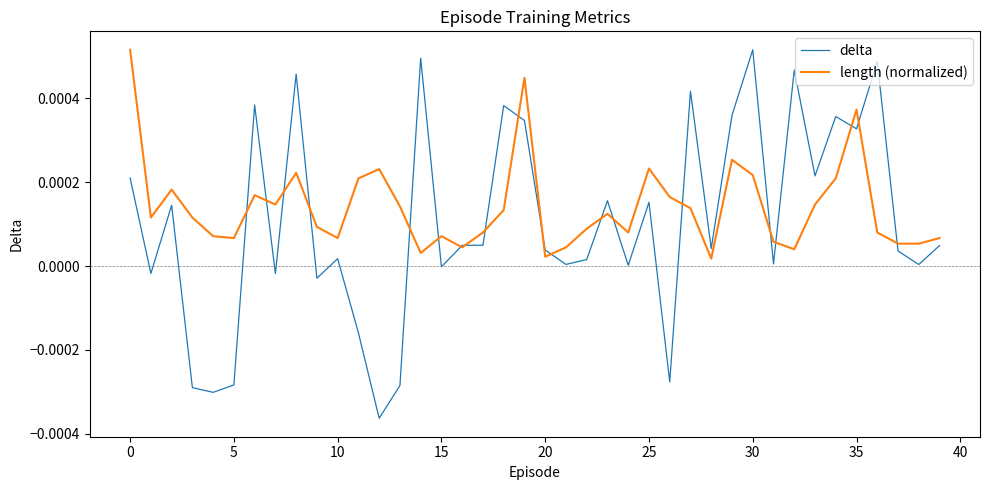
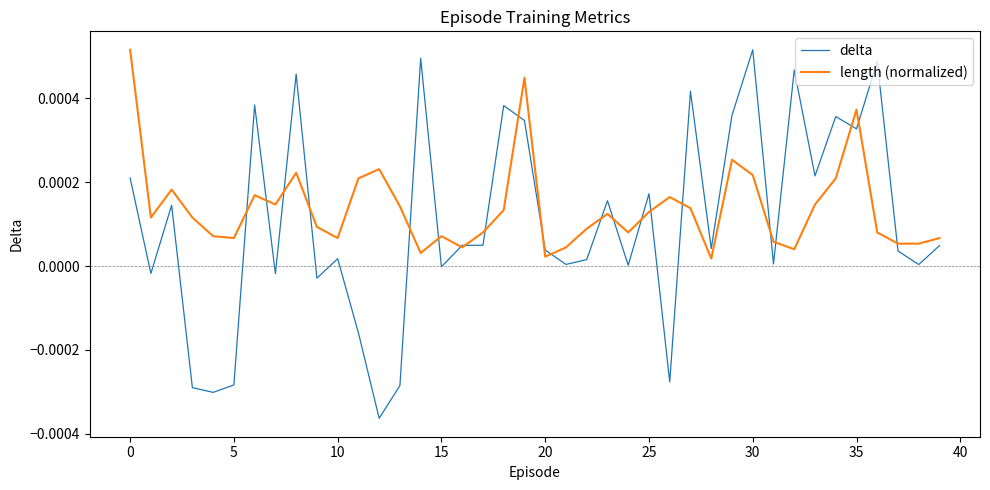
delta, 25: 0.00015 -> 0.00017
length (normalized), 25: 0.00023 -> 0.00013
